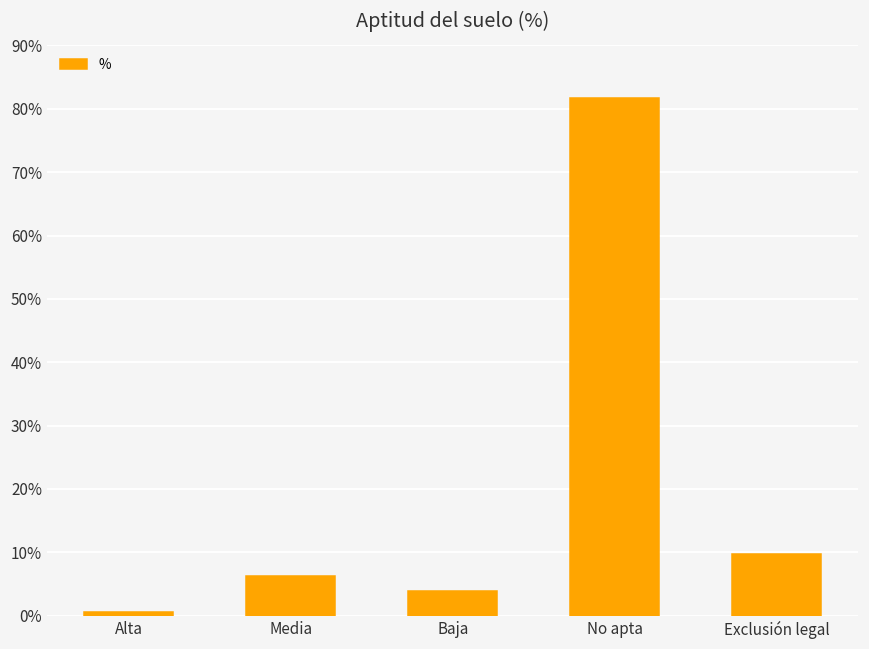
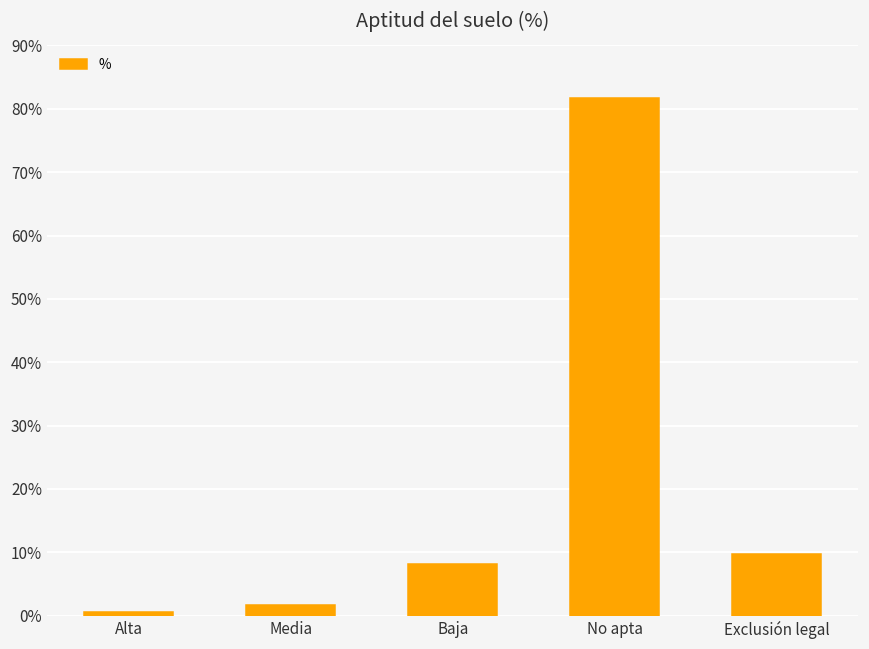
Media: 6% -> 2%
Baja: 4% -> 8%
